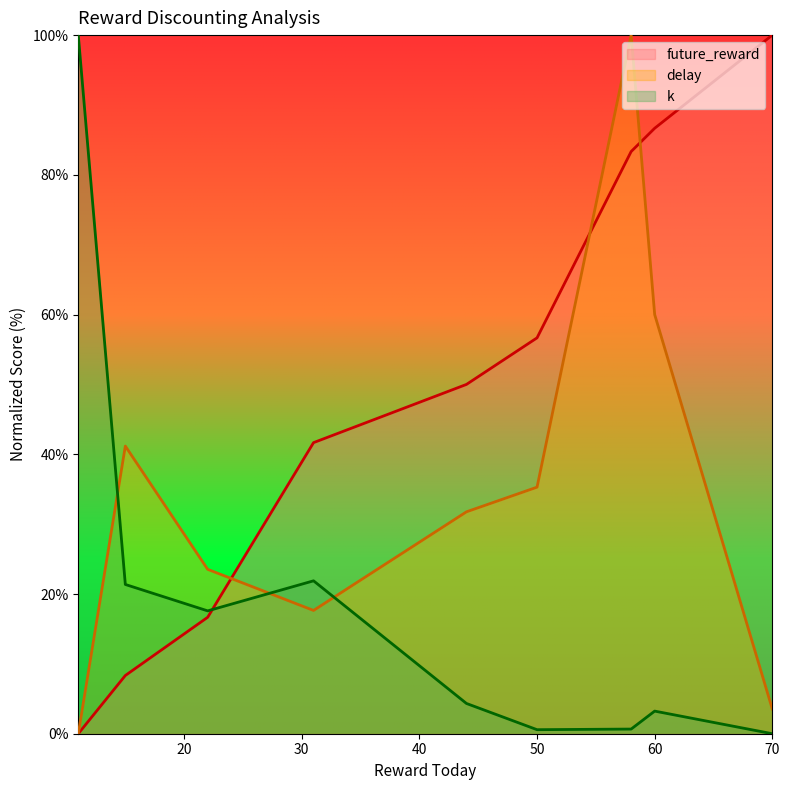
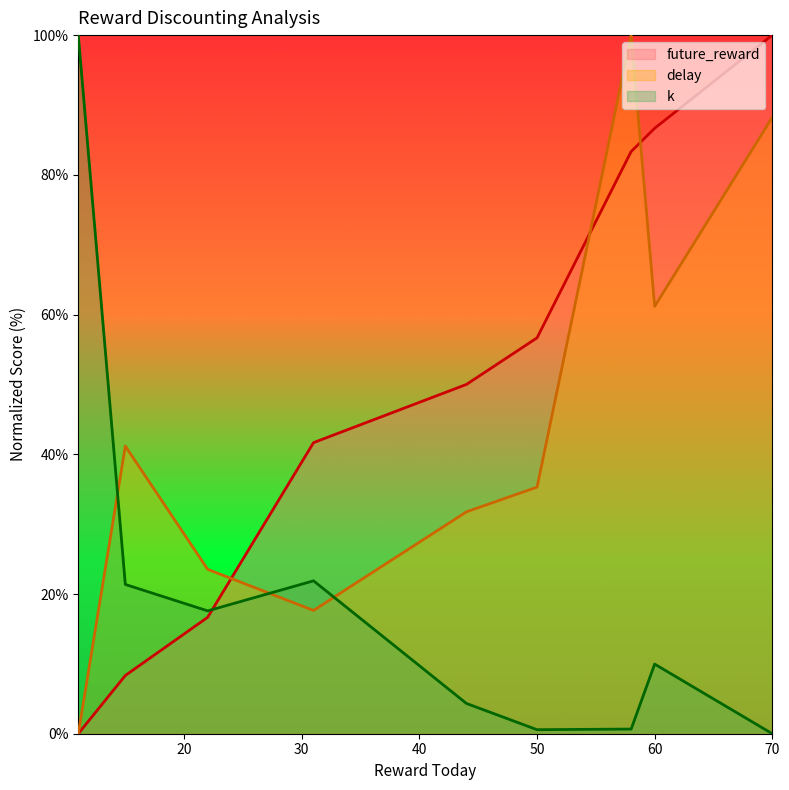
delay, 60: 60% -> 61%
k, 60: 3% -> 10%
delay, 70: 4% -> 88%
